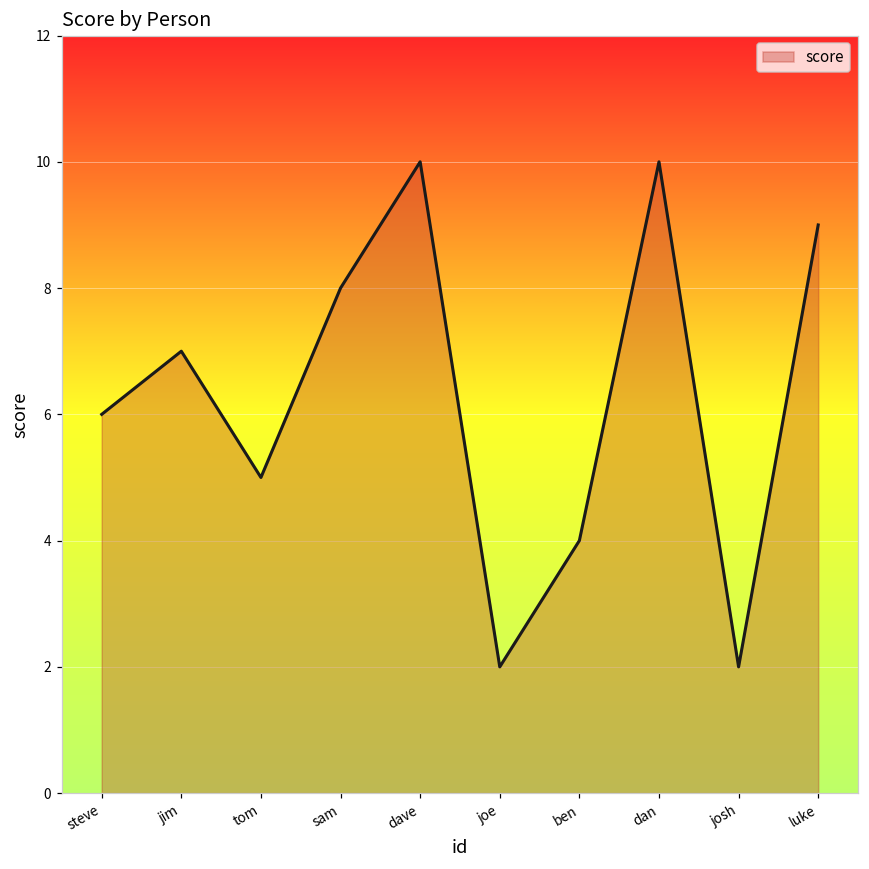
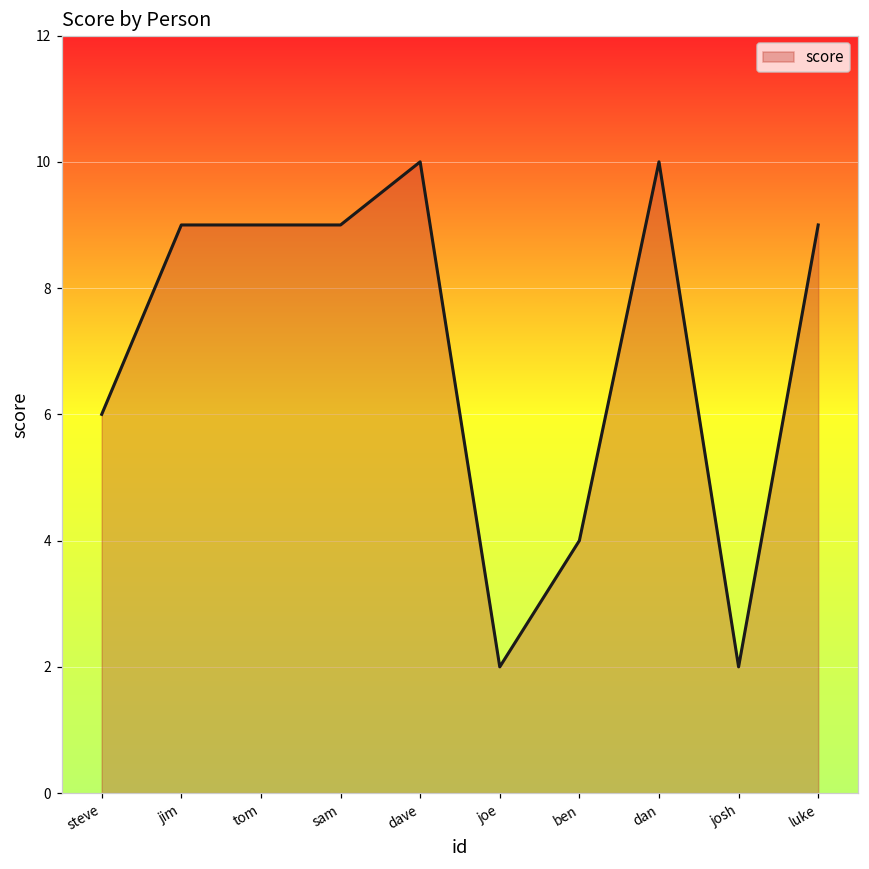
jim: 7 -> 9
tom: 5 -> 9
sam: 8 -> 9
